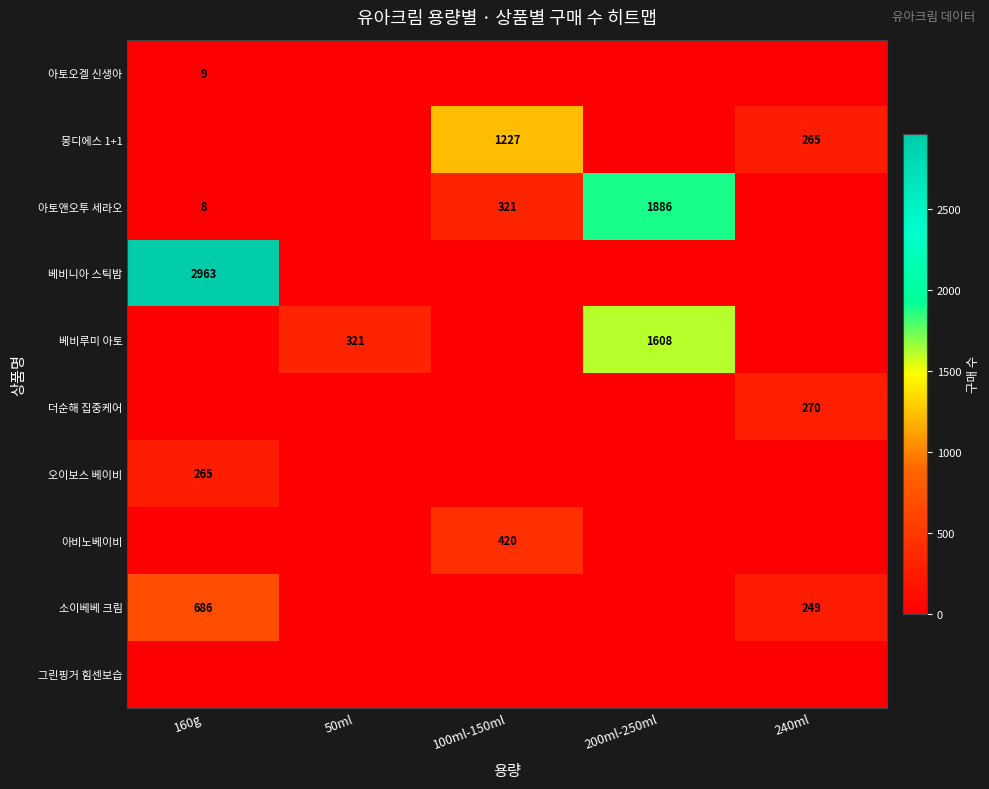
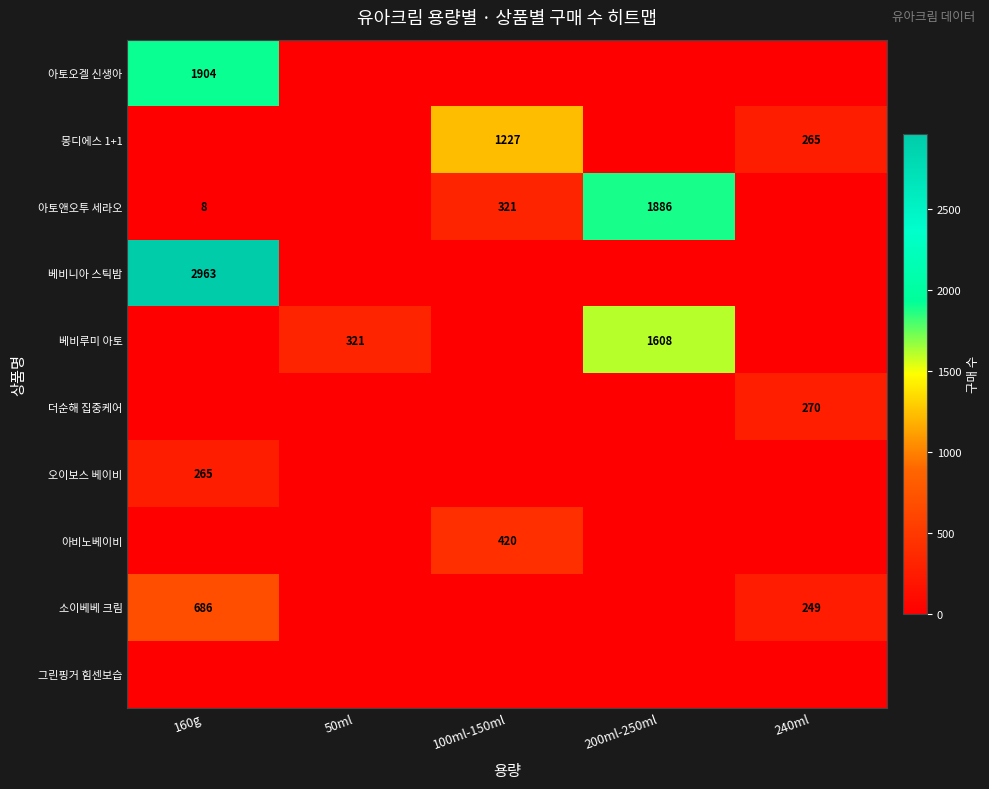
아토오겔 신생아, 160g: 9 -> 1904
